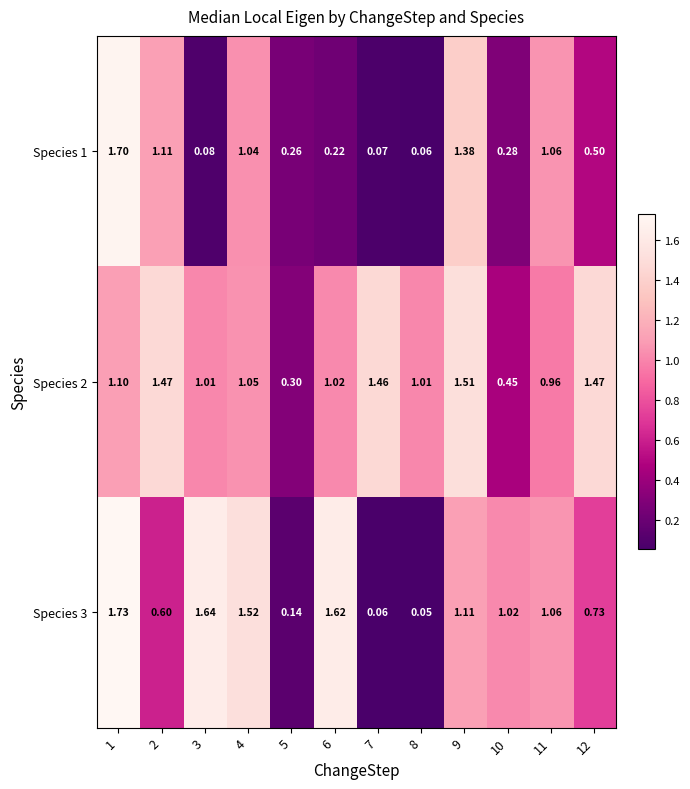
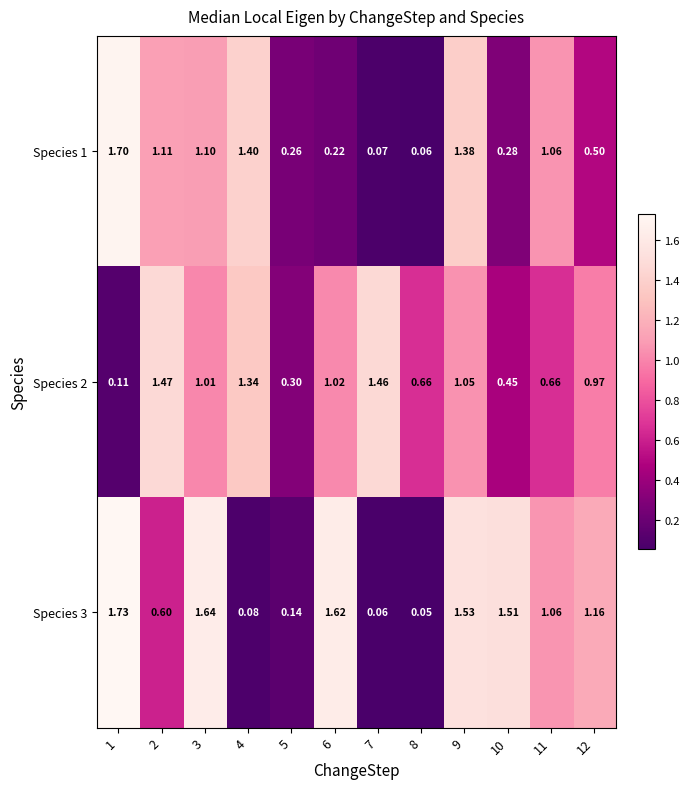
Species 1, 3: 0.08 -> 1.10
Species 1, 4: 1.04 -> 1.40
Species 2, 1: 1.10 -> 0.11
Species 2, 4: 1.05 -> 1.34
Species 2, 8: 1.01 -> 0.66
Species 2, 9: 1.51 -> 1.05
Species 2, 11: 0.96 -> 0.66
Species 2, 12: 1.47 -> 0.97
Species 3, 4: 1.52 -> 0.08
Species 3, 9: 1.11 -> 1.53
Species 3, 10: 1.02 -> 1.51
Species 3, 12: 0.73 -> 1.16
